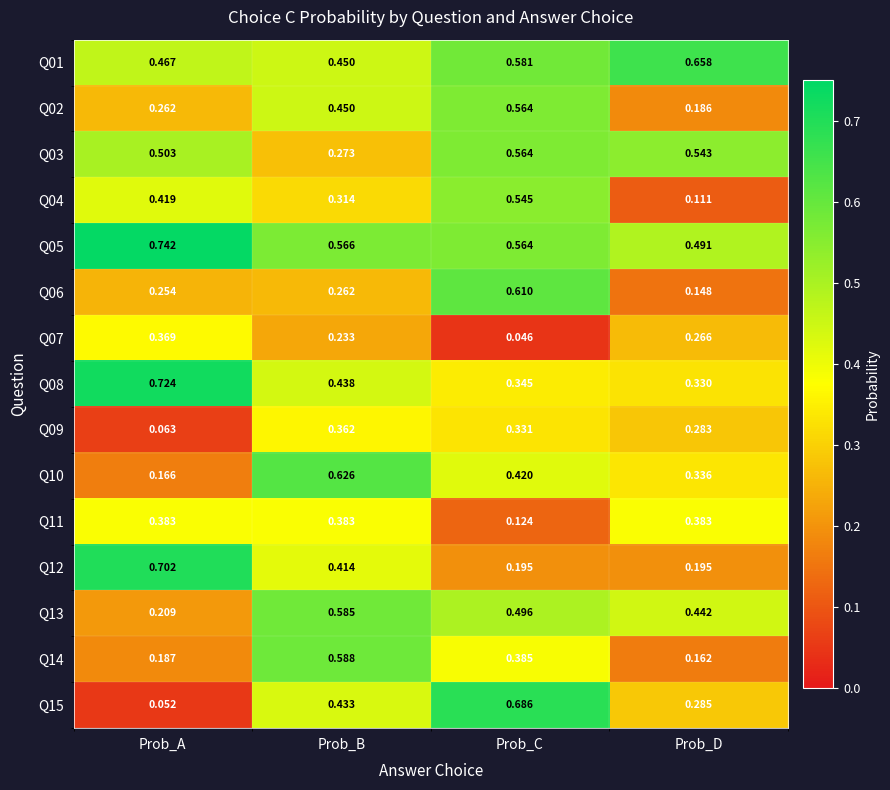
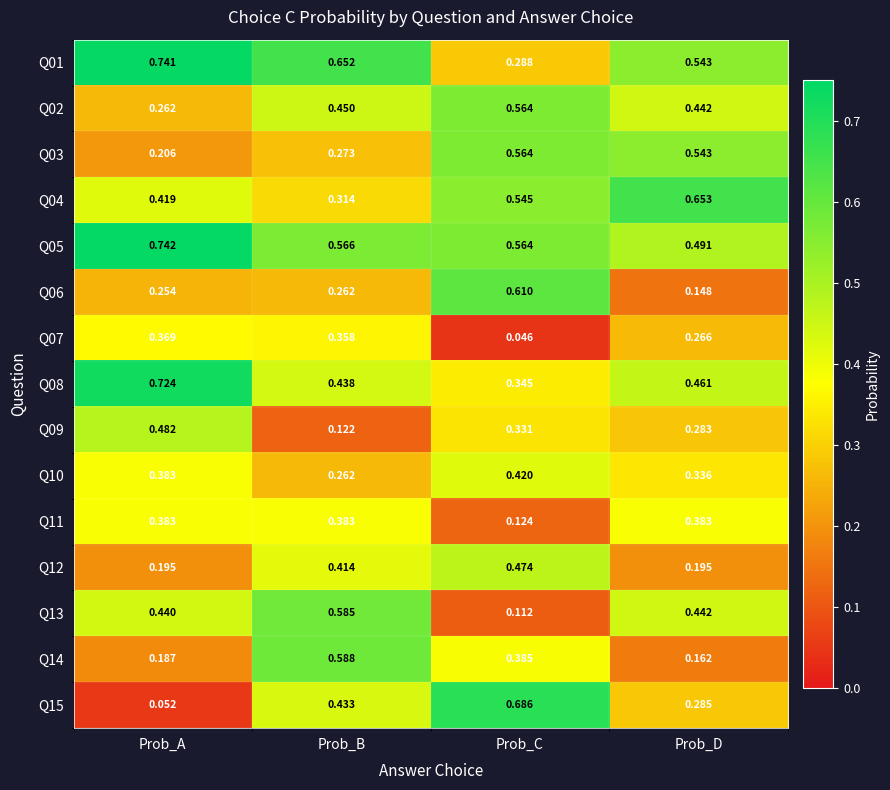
Q01, Prob_A: 0.467 -> 0.741
Q01, Prob_B: 0.450 -> 0.652
Q01, Prob_C: 0.581 -> 0.288
Q01, Prob_D: 0.658 -> 0.543
Q02, Prob_D: 0.186 -> 0.442
Q03, Prob_A: 0.503 -> 0.206
Q04, Prob_D: 0.111 -> 0.653
Q07, Prob_B: 0.233 -> 0.358
Q08, Prob_D: 0.330 -> 0.461
Q09, Prob_A: 0.063 -> 0.482
Q09, Prob_B: 0.362 -> 0.122
Q10, Prob_A: 0.166 -> 0.383
Q10, Prob_B: 0.626 -> 0.262
Q12, Prob_A: 0.702 -> 0.195
Q12, Prob_C: 0.195 -> 0.474
Q13, Prob_A: 0.209 -> 0.440
Q13, Prob_C: 0.496 -> 0.112
